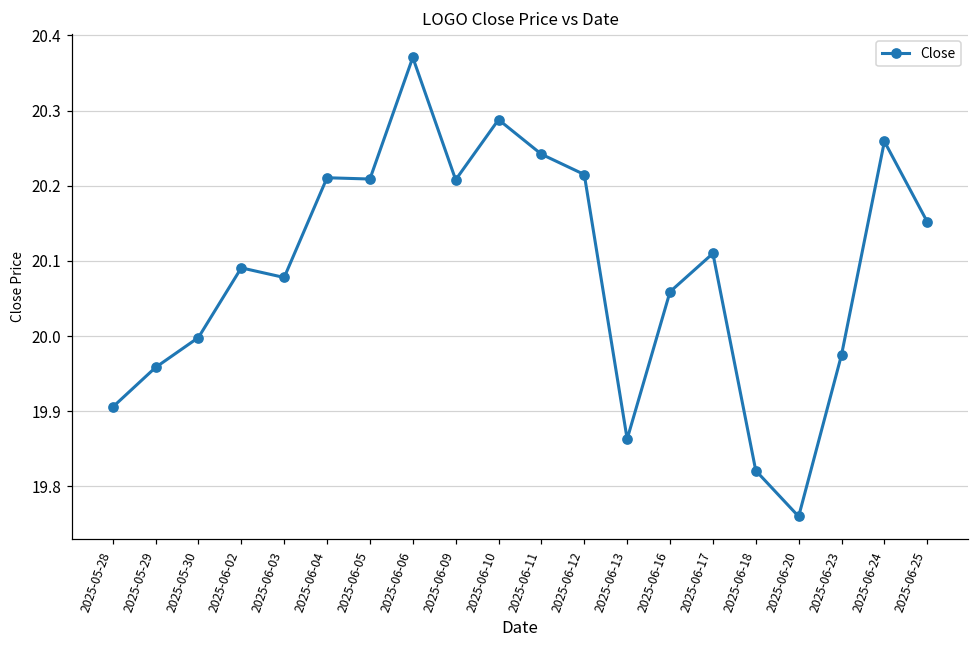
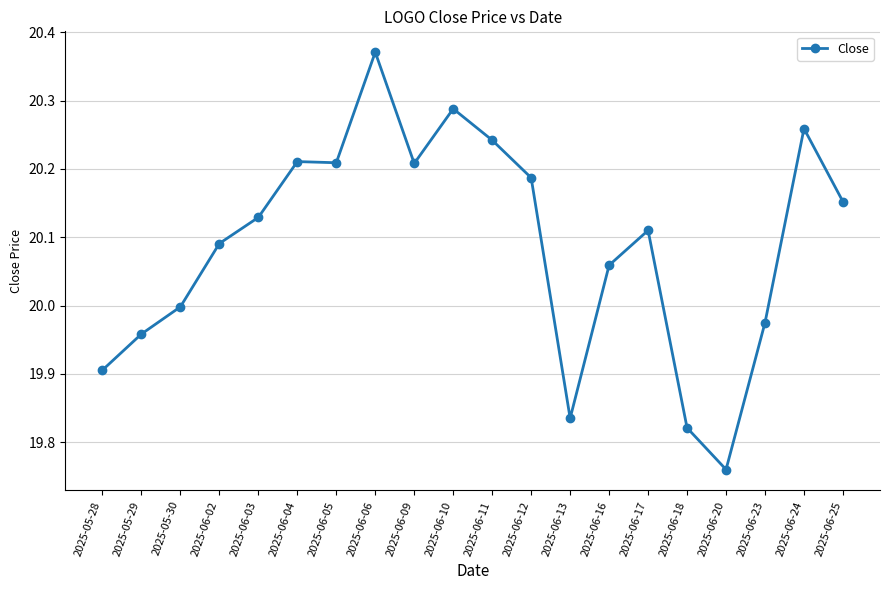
2025-06-03: 20.08 -> 20.13
2025-06-12: 20.22 -> 20.19
2025-06-13: 19.86 -> 19.84
